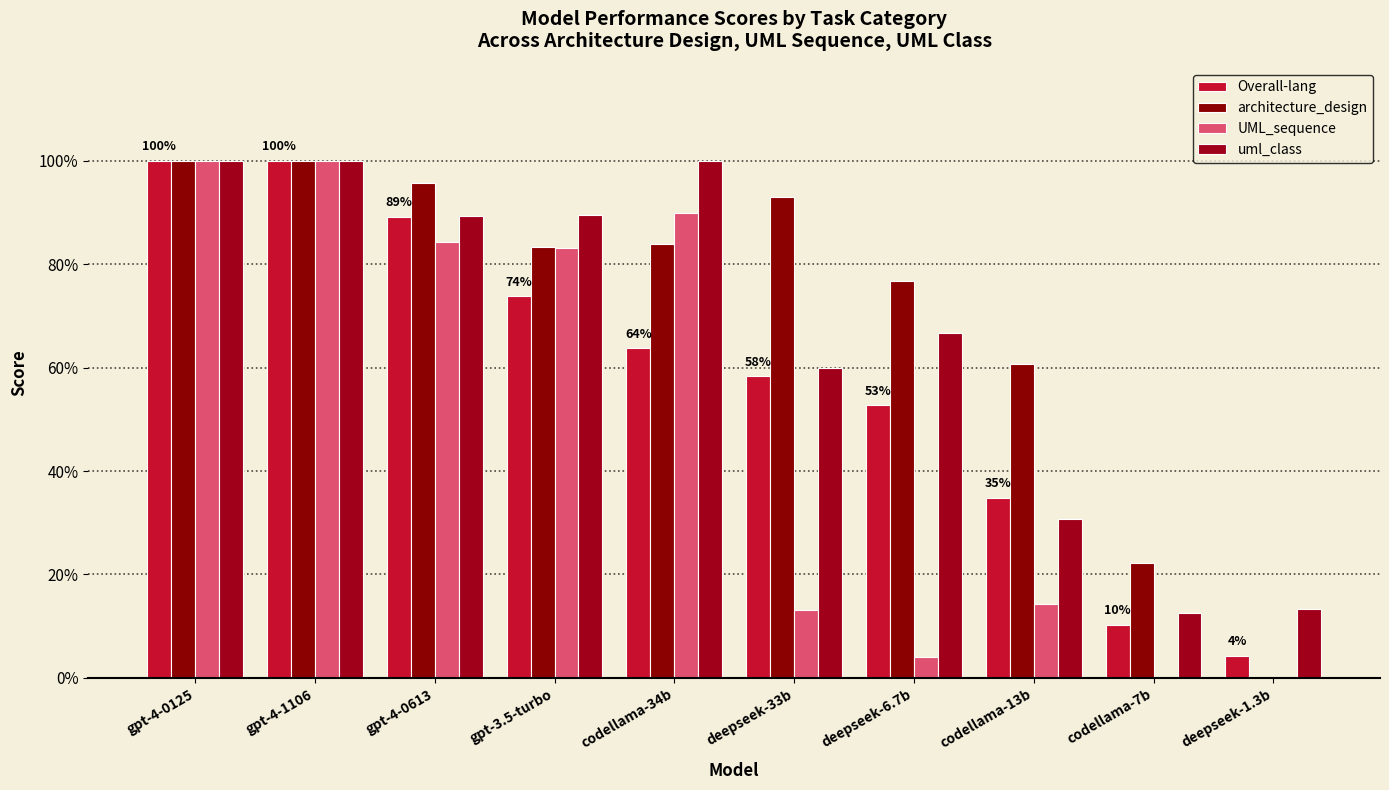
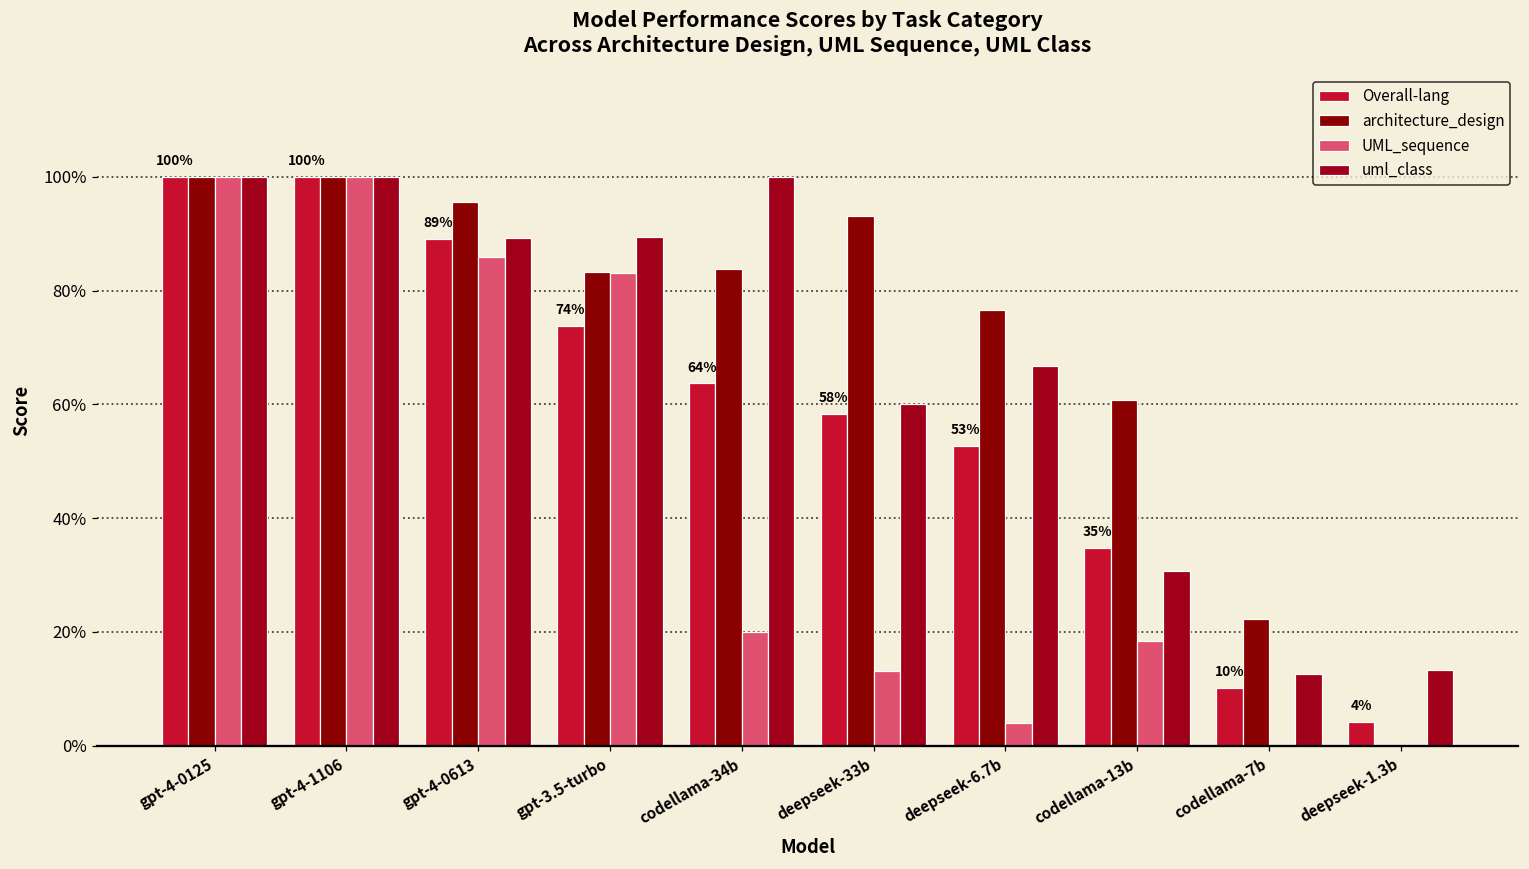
UML_sequence, gpt-4-0613: 84% -> 86%
UML_sequence, codellama-34b: 90% -> 20%
UML_sequence, codellama-13b: 14% -> 18%
